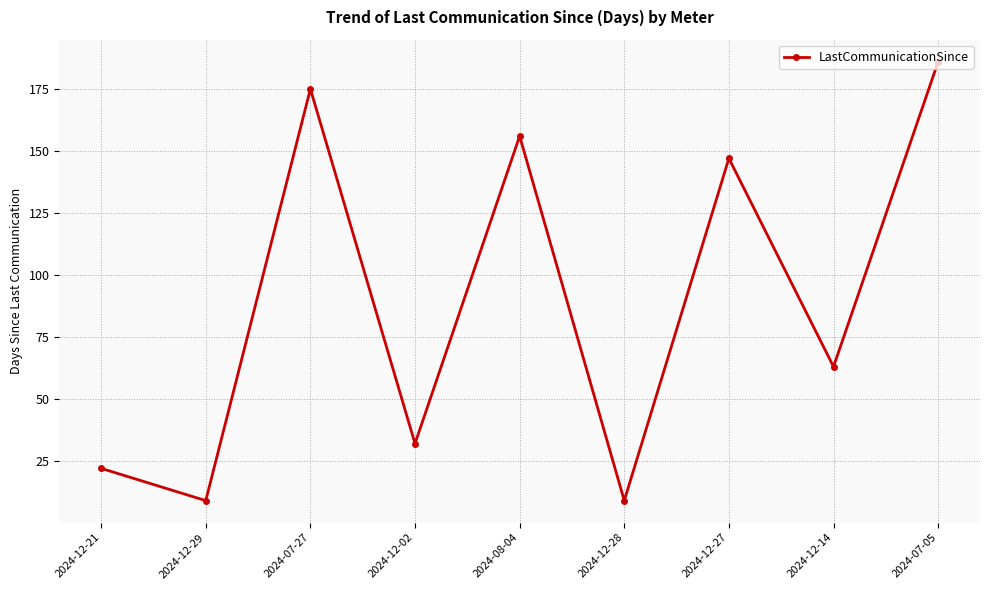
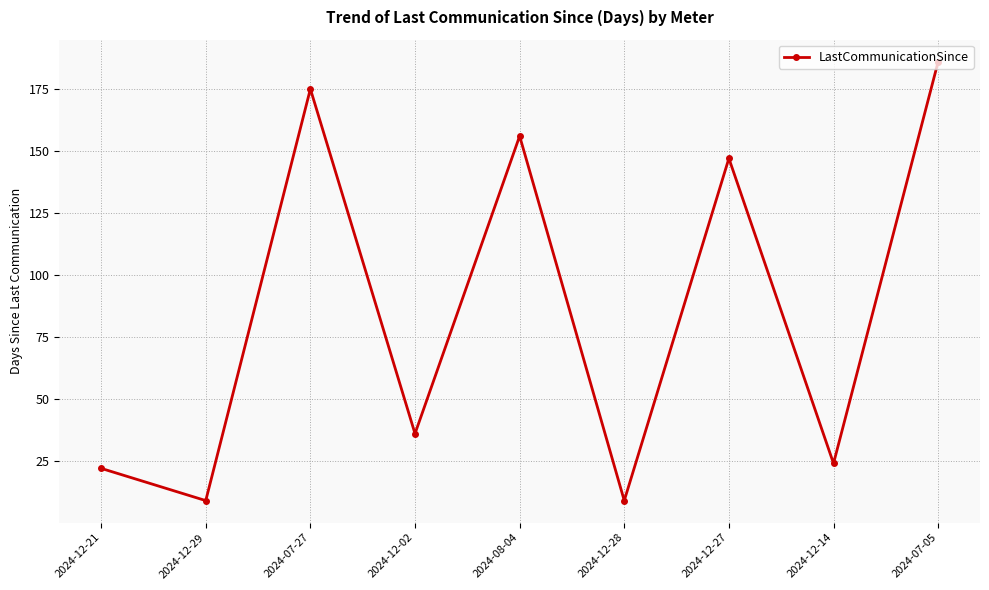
2024-12-02: 32 -> 36
2024-12-14: 63 -> 24
